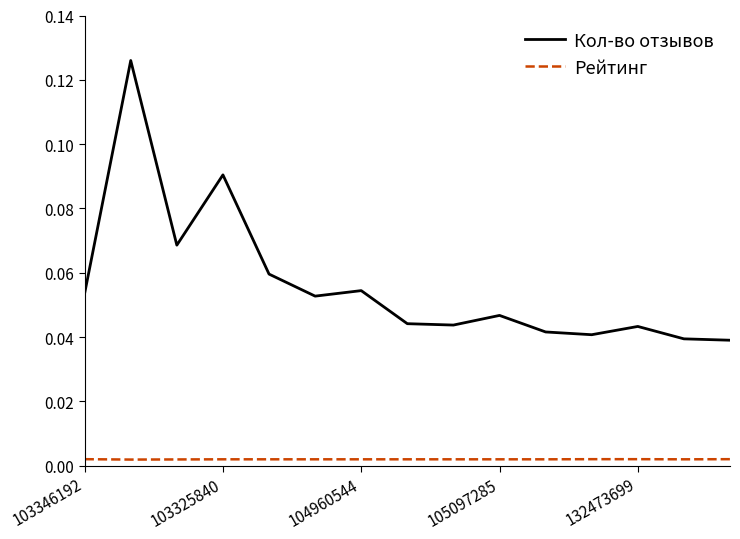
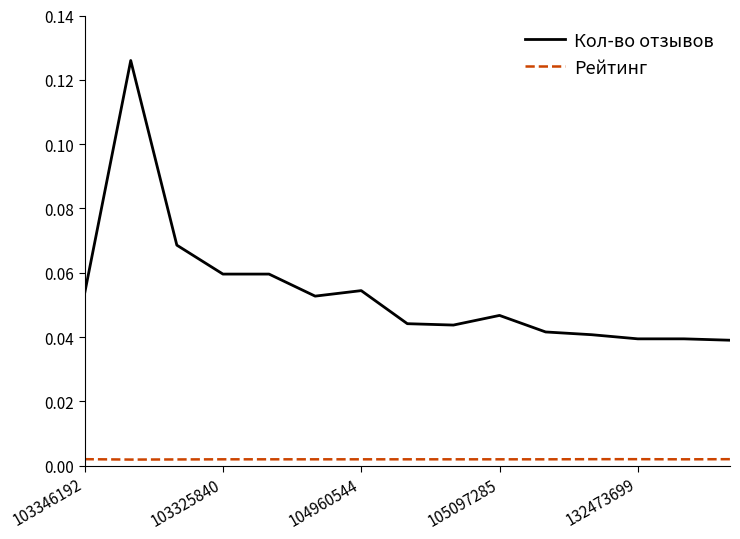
Кол-во отзывов, 103325840: 0.090 -> 0.060
Кол-во отзывов, 132473699: 0.043 -> 0.039
